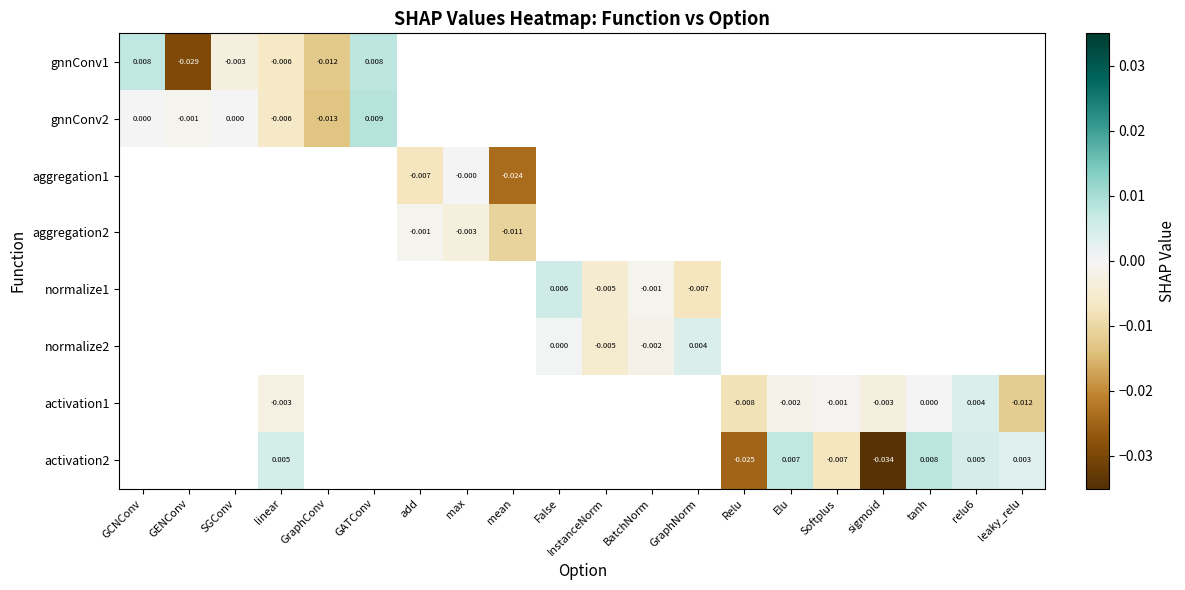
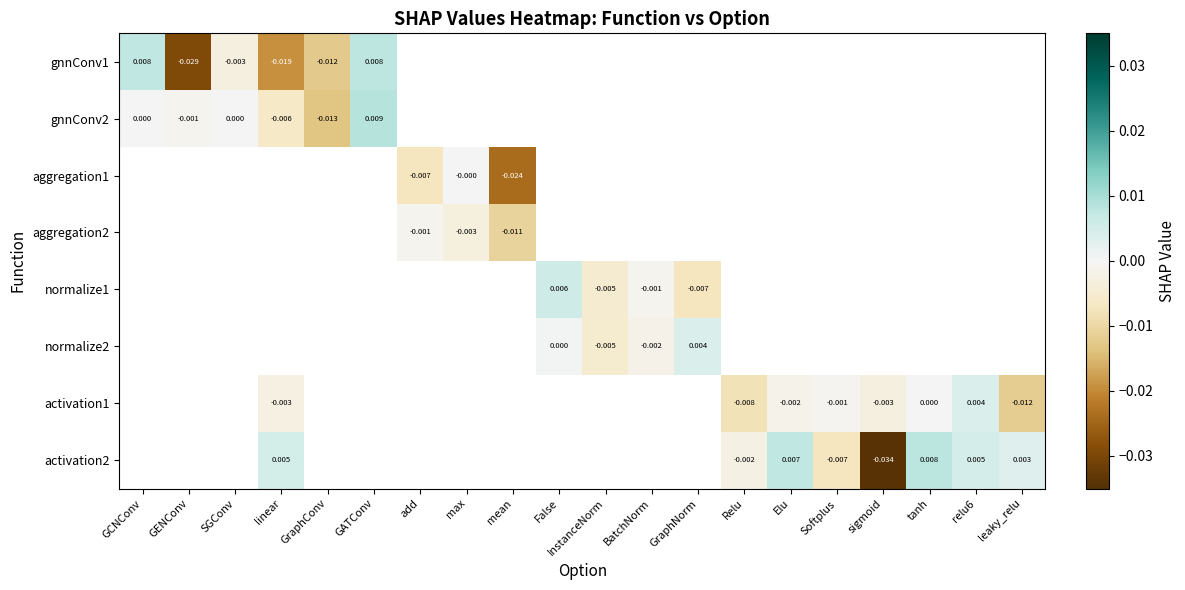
gnnConv1, linear: -0.006 -> -0.019
activation2, Relu: -0.025 -> -0.002
